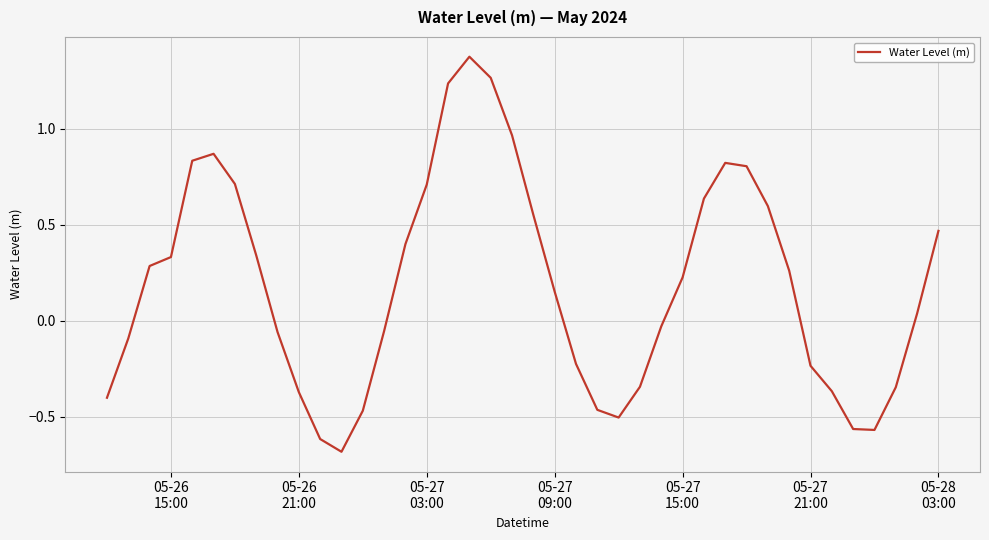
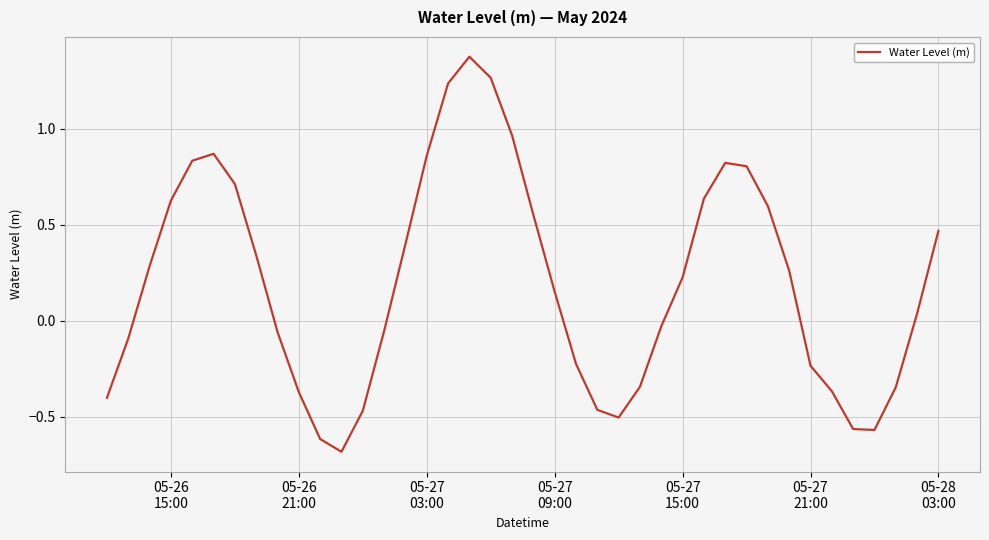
05-26 15:00: 0.33 -> 0.63
05-27 03:00: 0.71 -> 0.86
